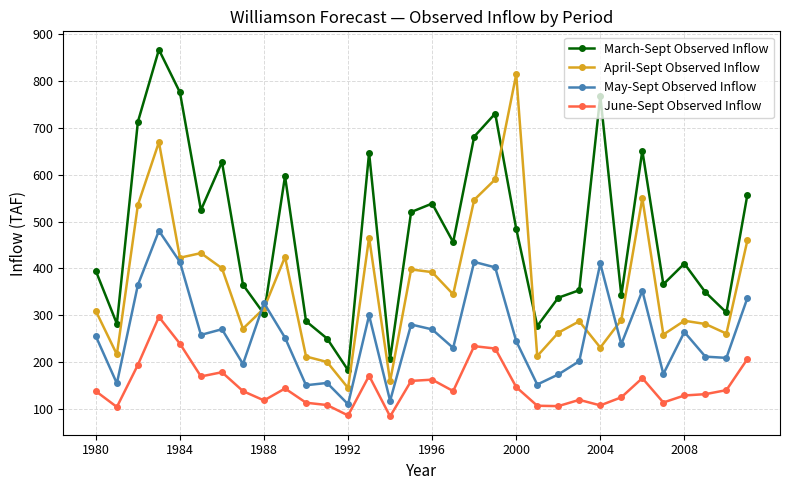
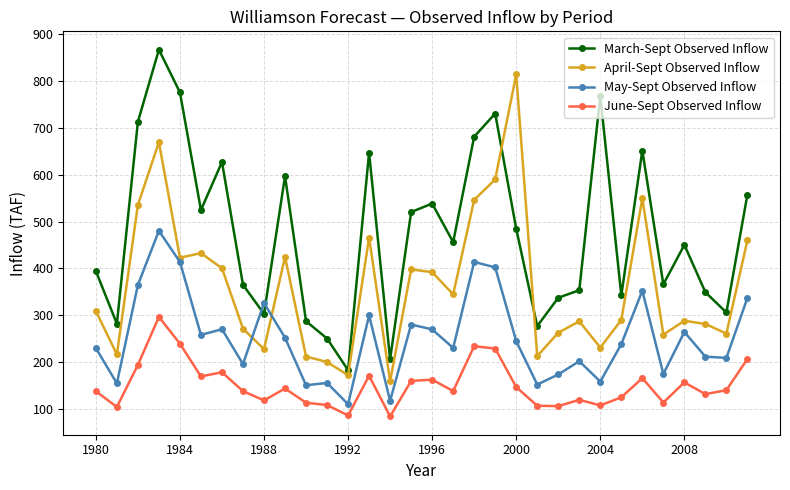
May-Sept Observed Inflow, 1980: 260 -> 230
April-Sept Observed Inflow, 1988: 310 -> 230
April-Sept Observed Inflow, 1992: 140 -> 170
May-Sept Observed Inflow, 2004: 410 -> 160
March-Sept Observed Inflow, 2008: 410 -> 450
June-Sept Observed Inflow, 2008: 130 -> 160
